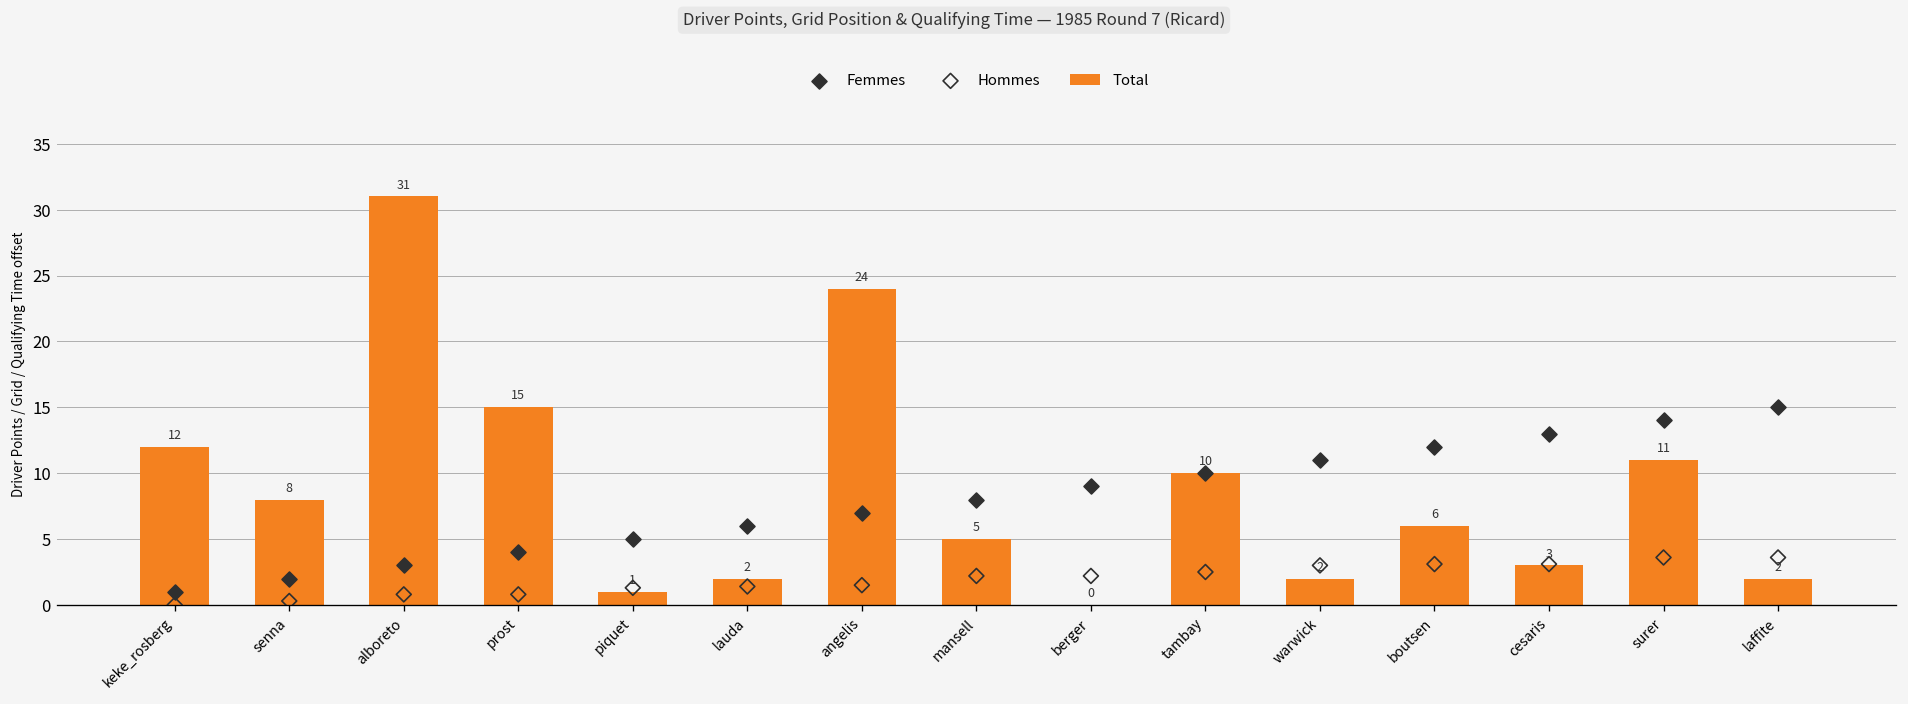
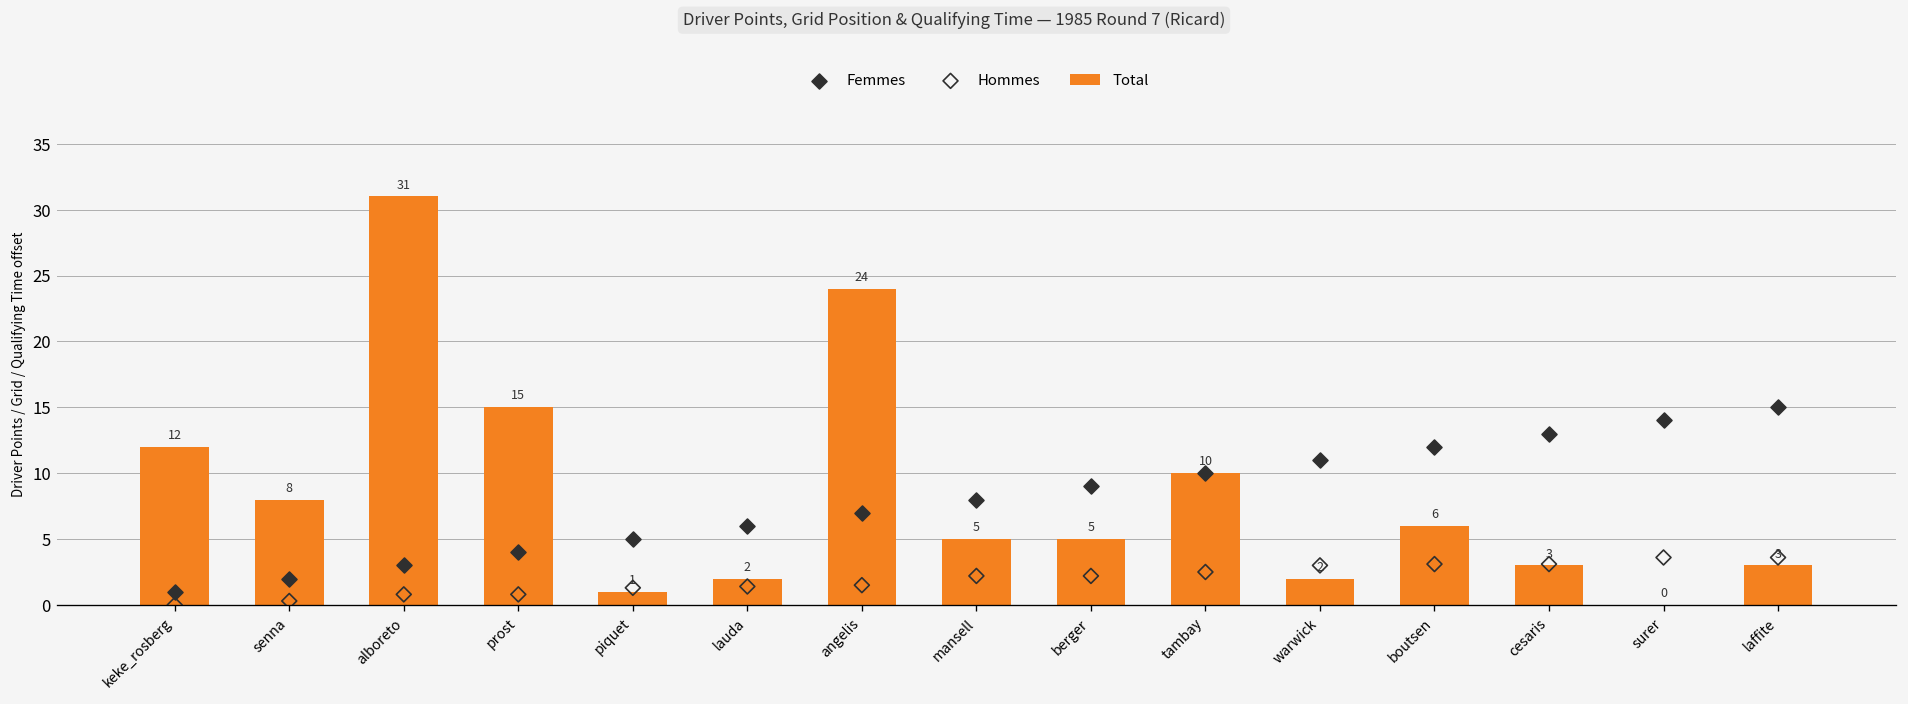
Total, berger: 0 -> 5
Total, surer: 11 -> 0
Total, laffite: 2 -> 3
